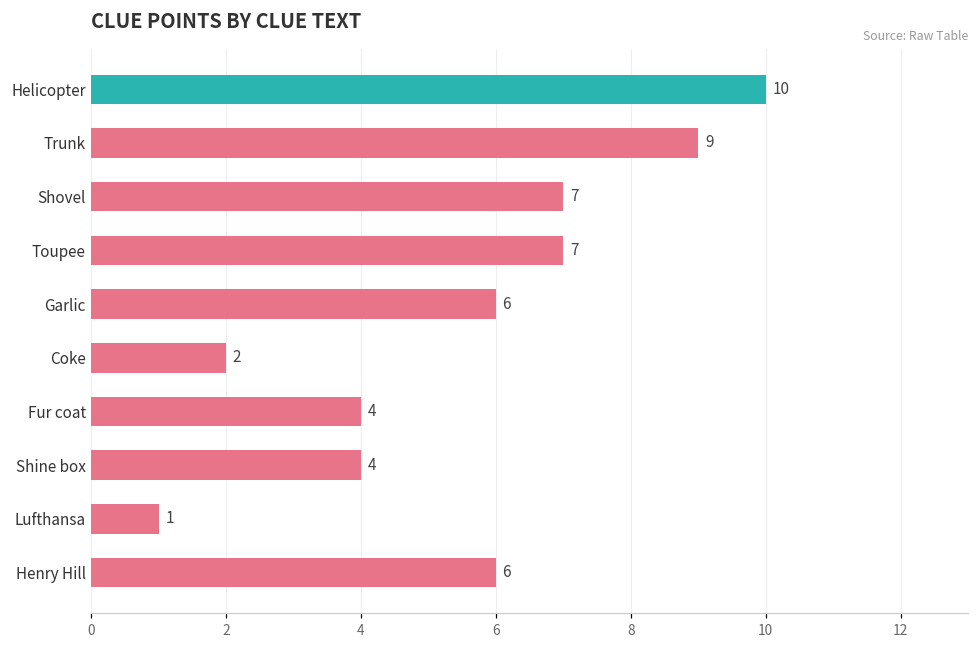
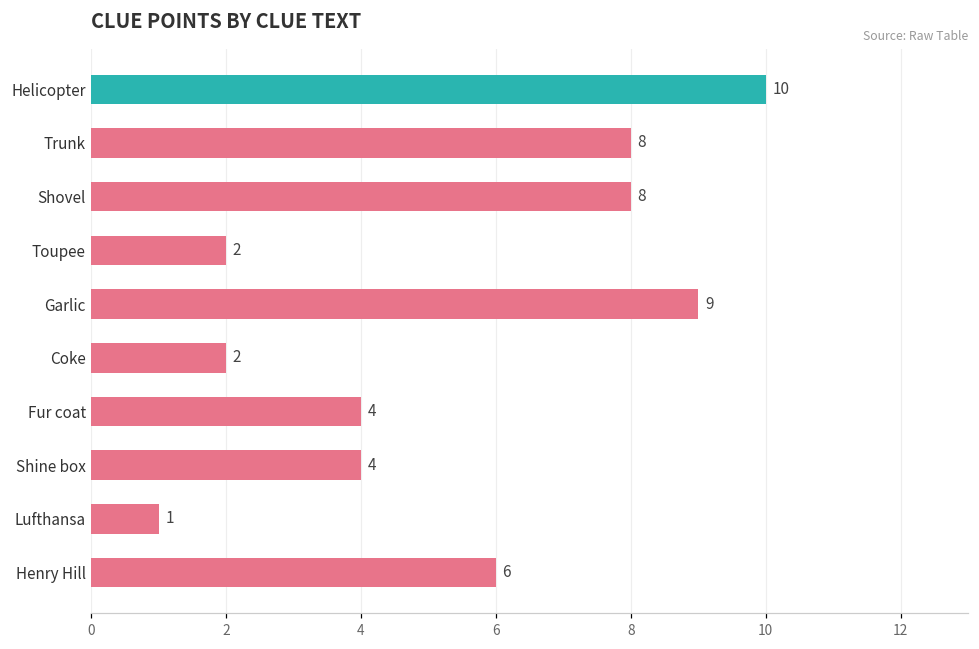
Trunk: 9 -> 8
Shovel: 7 -> 8
Toupee: 7 -> 2
Garlic: 6 -> 9
